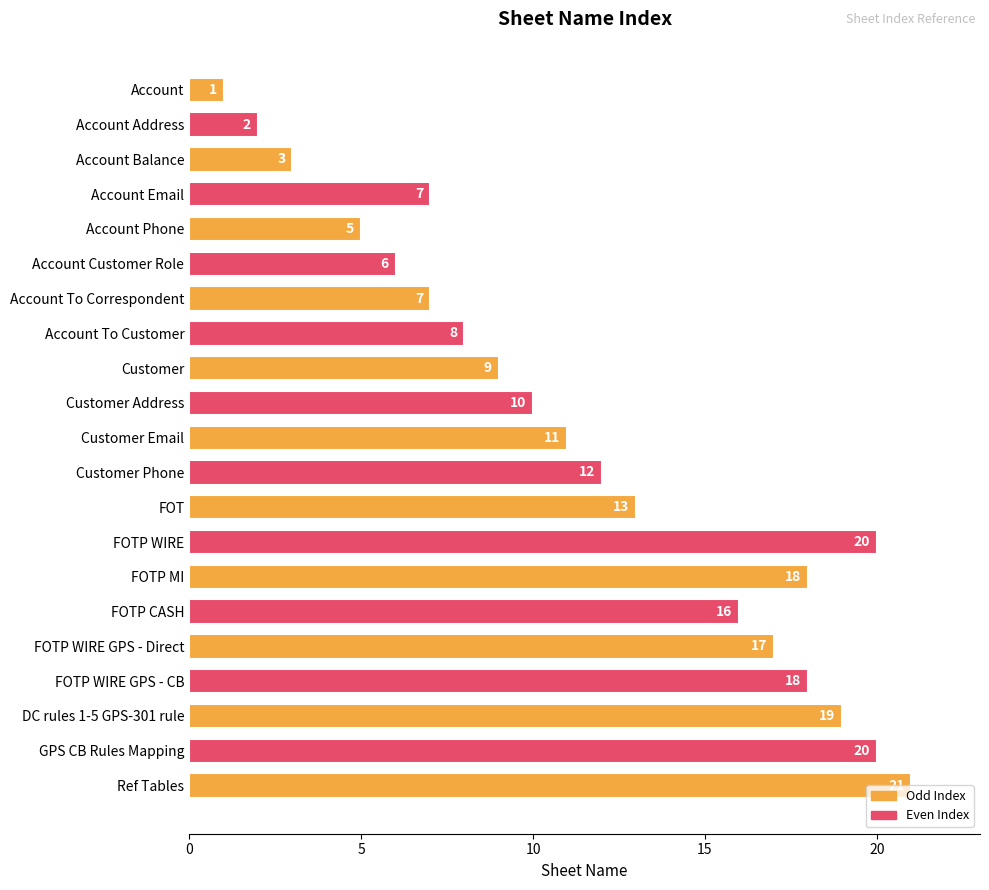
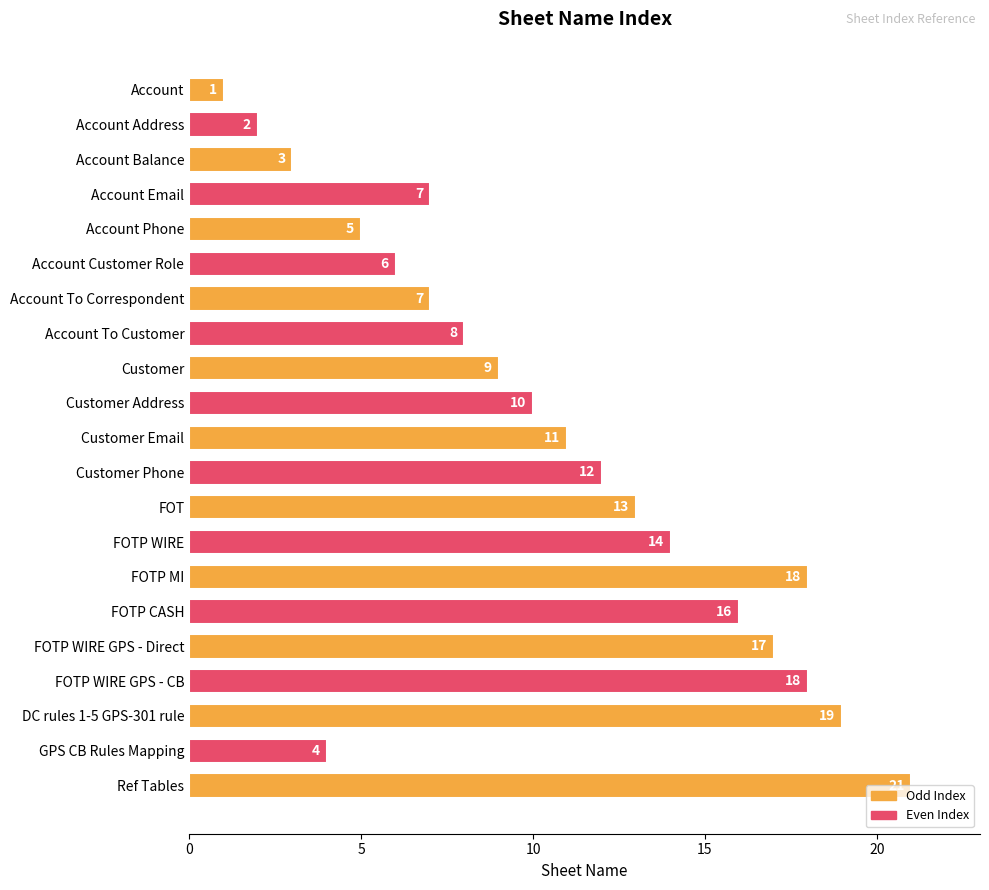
FOTP WIRE: 20 -> 14
GPS CB Rules Mapping: 20 -> 4
